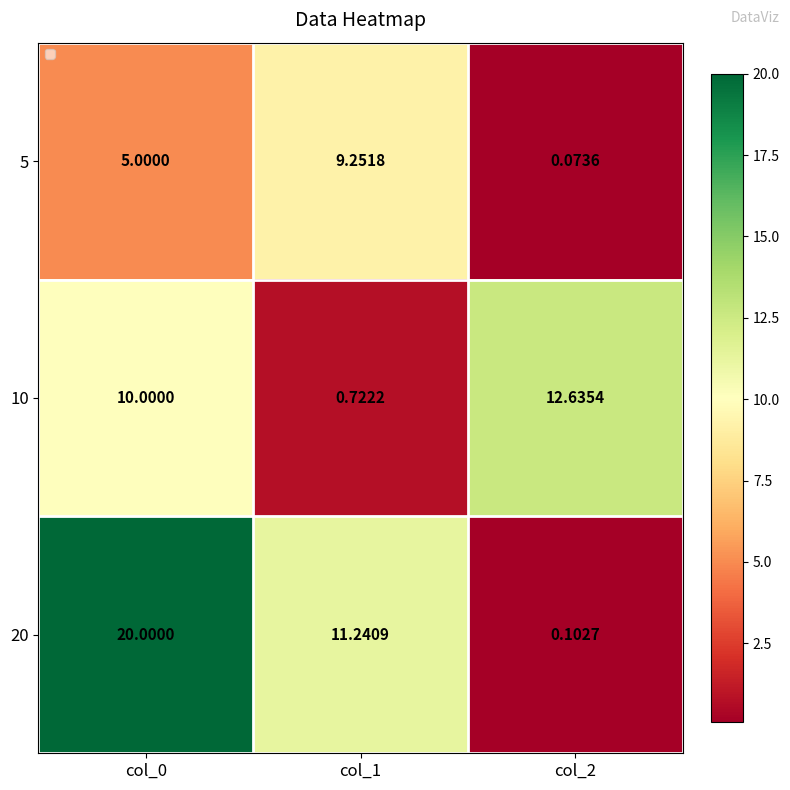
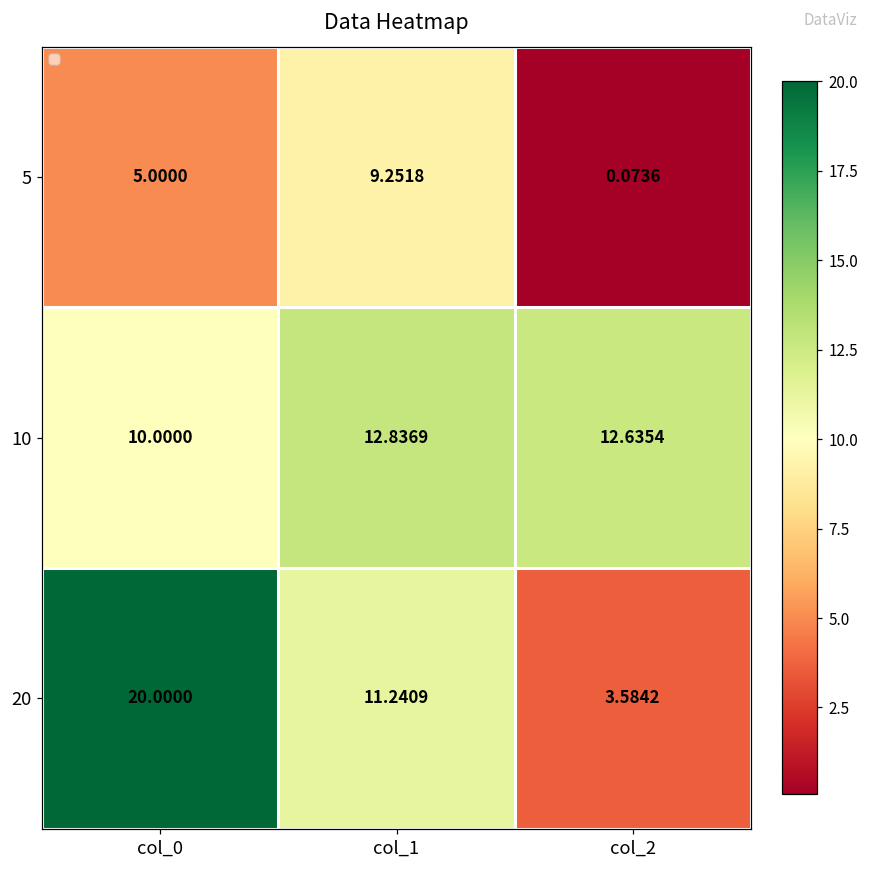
10, col_1: 0.7222 -> 12.8369
20, col_2: 0.1027 -> 3.5842
